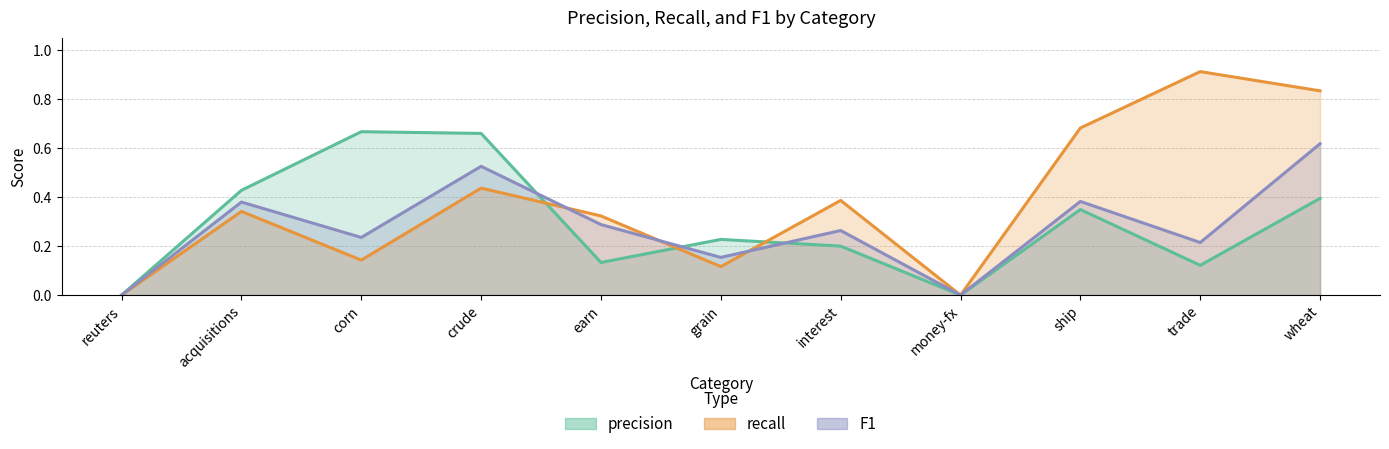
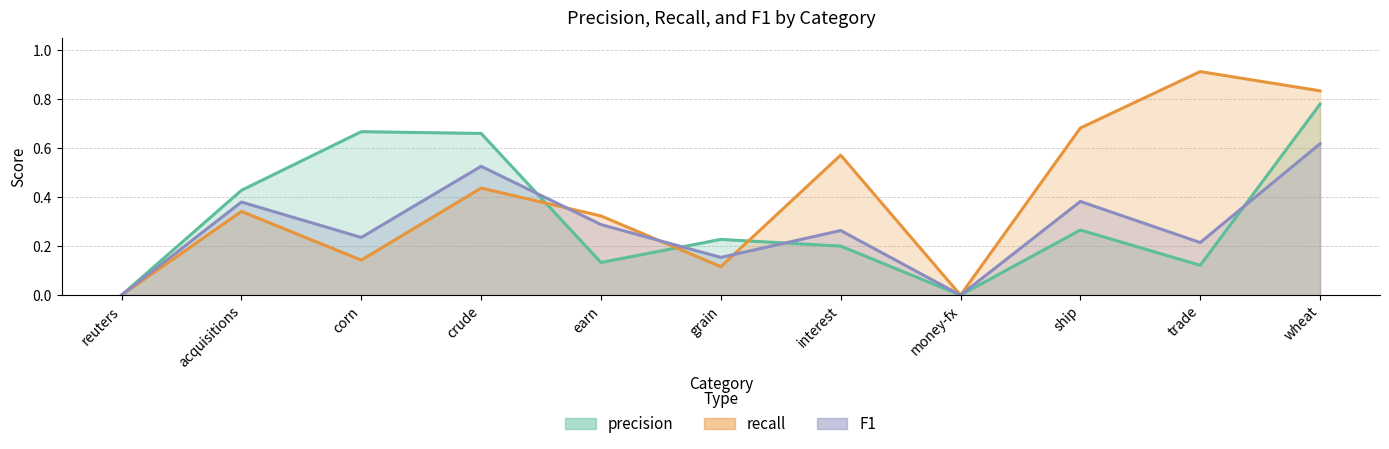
recall, interest: 0.39 -> 0.57
precision, ship: 0.35 -> 0.27
precision, wheat: 0.39 -> 0.78
